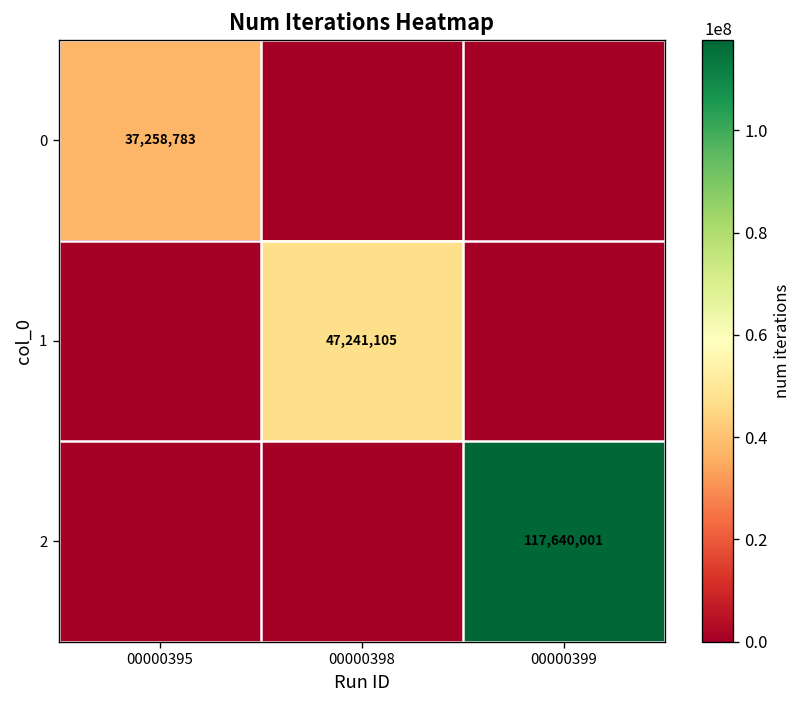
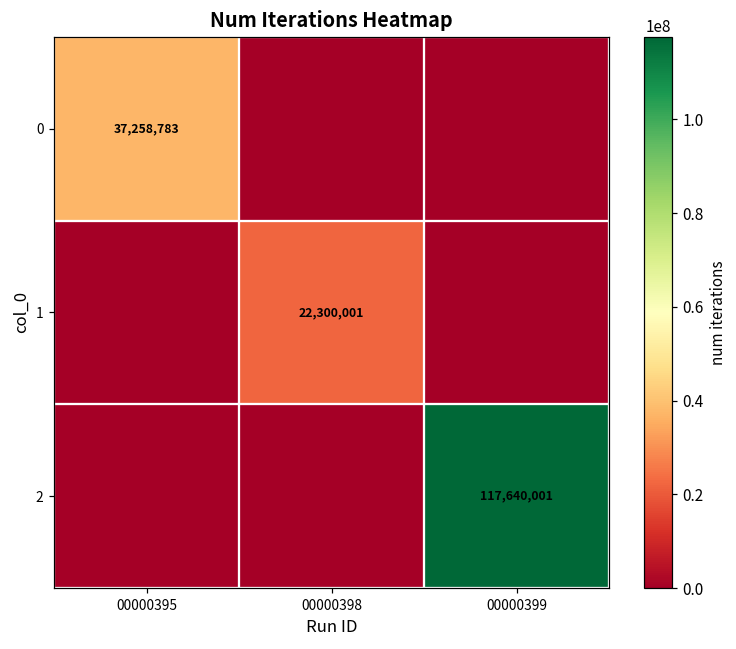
1, 00000398: 47,241,105 -> 22,300,001
